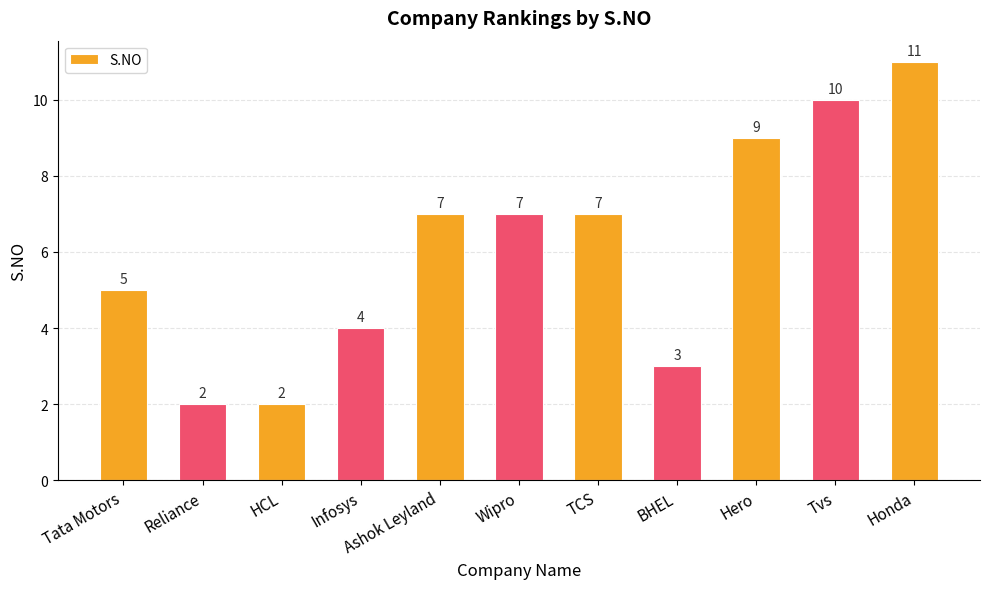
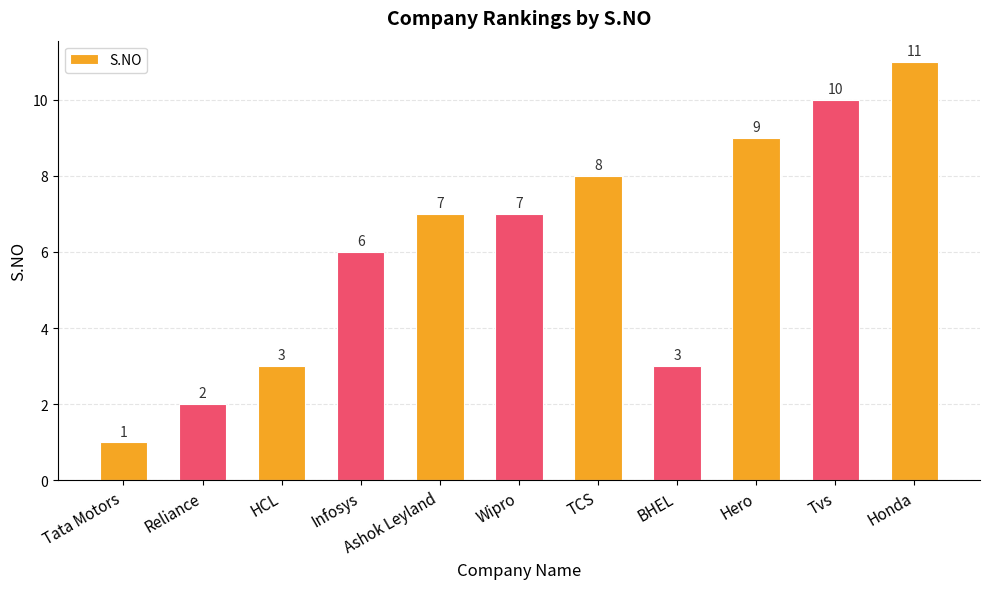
Tata Motors: 5 -> 1
HCL: 2 -> 3
Infosys: 4 -> 6
TCS: 7 -> 8
